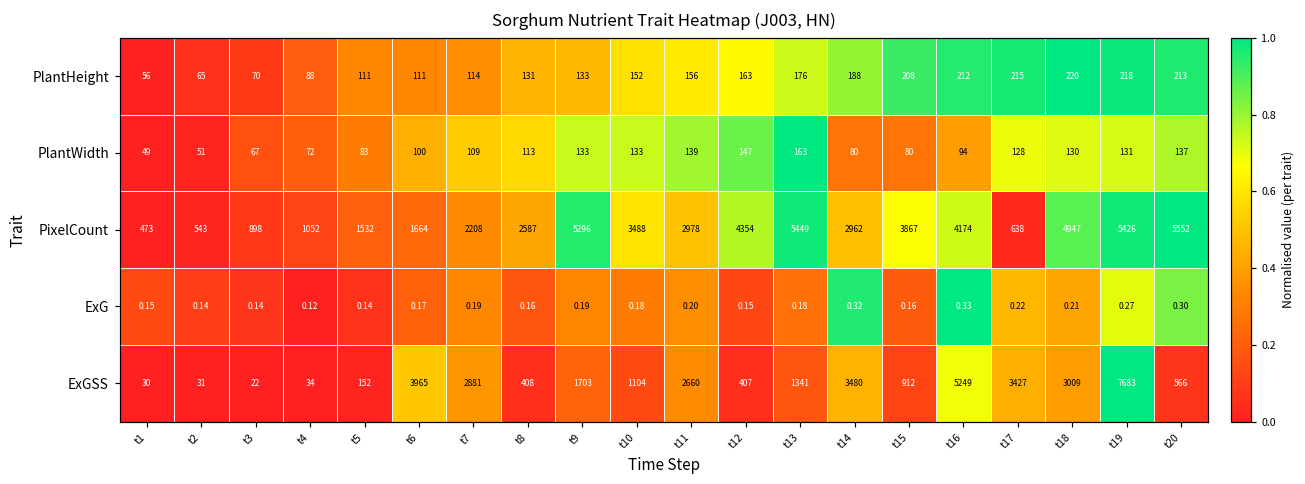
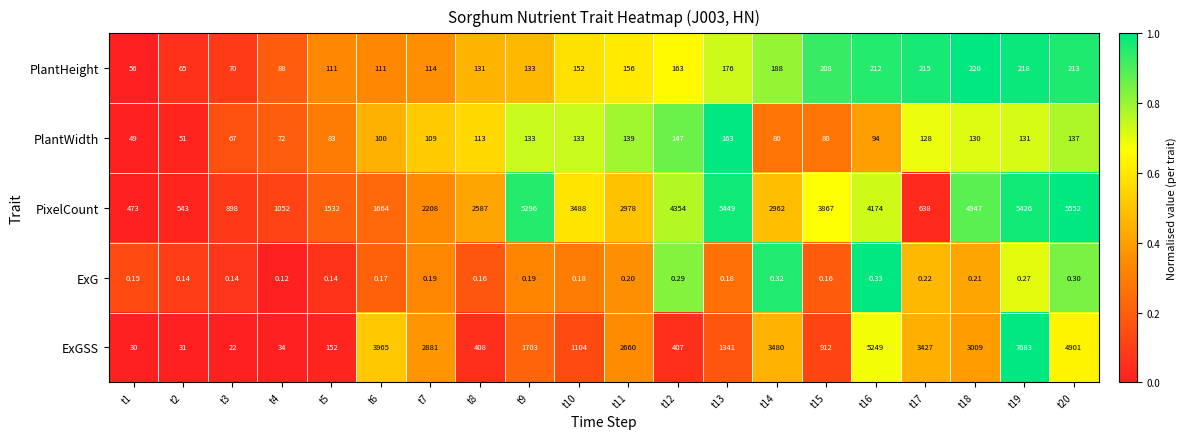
ExG, t12: 0.15 -> 0.29
ExGSS, t20: 566 -> 4901
